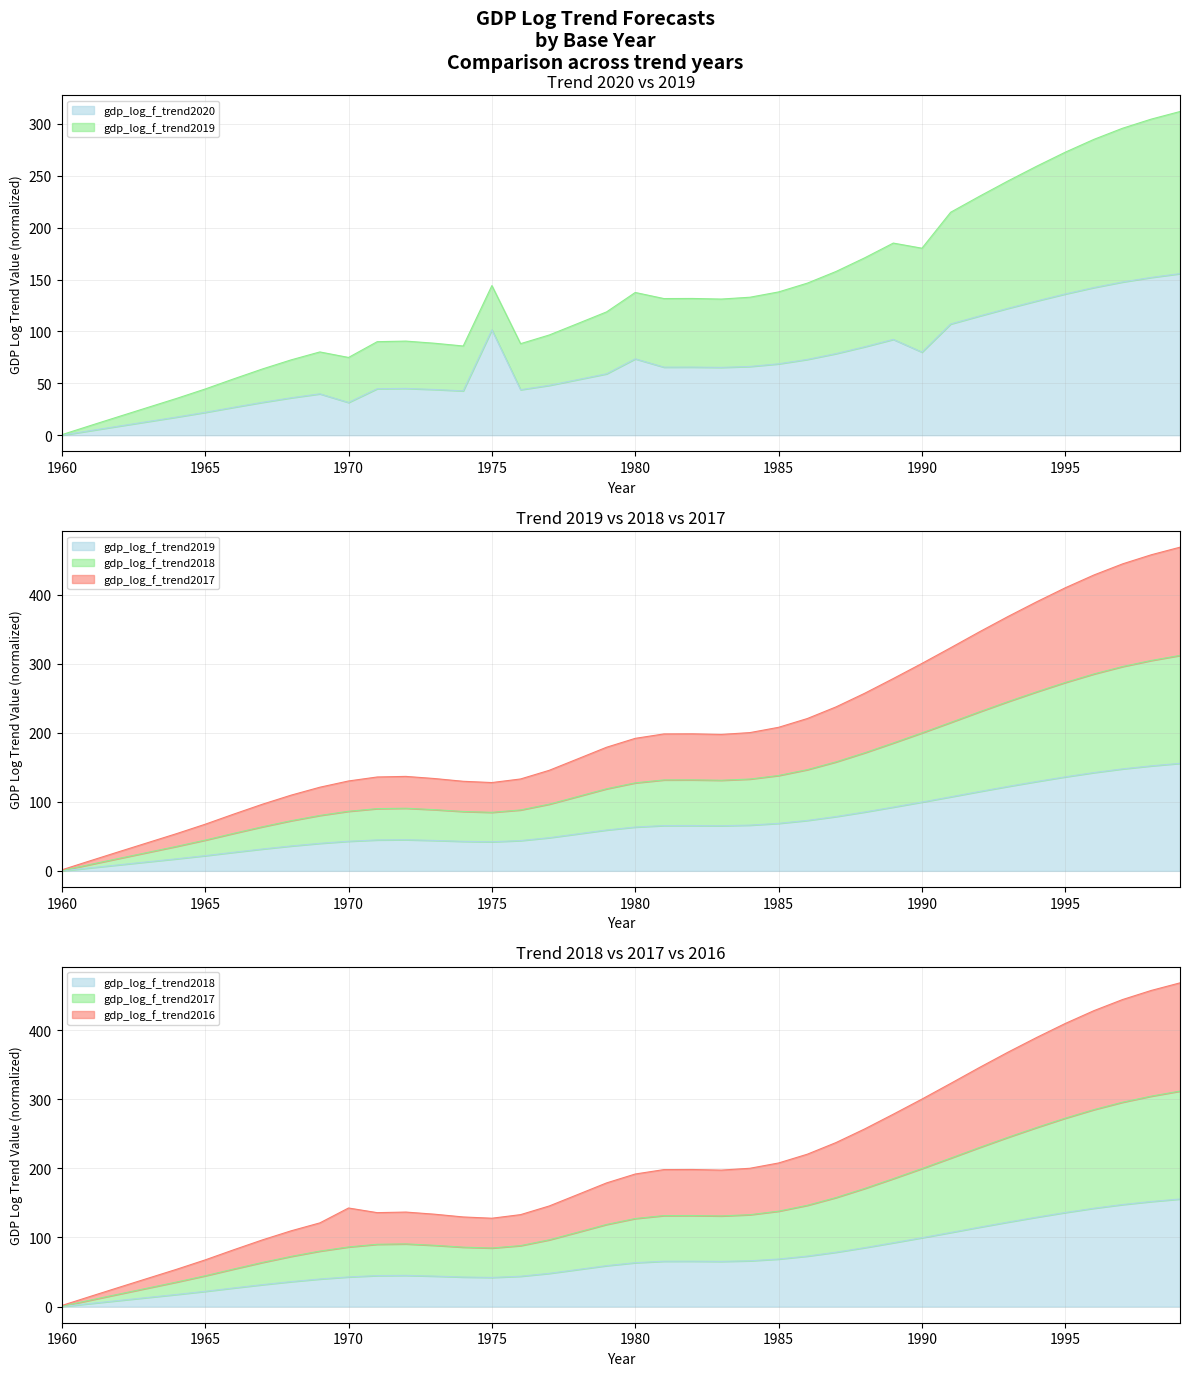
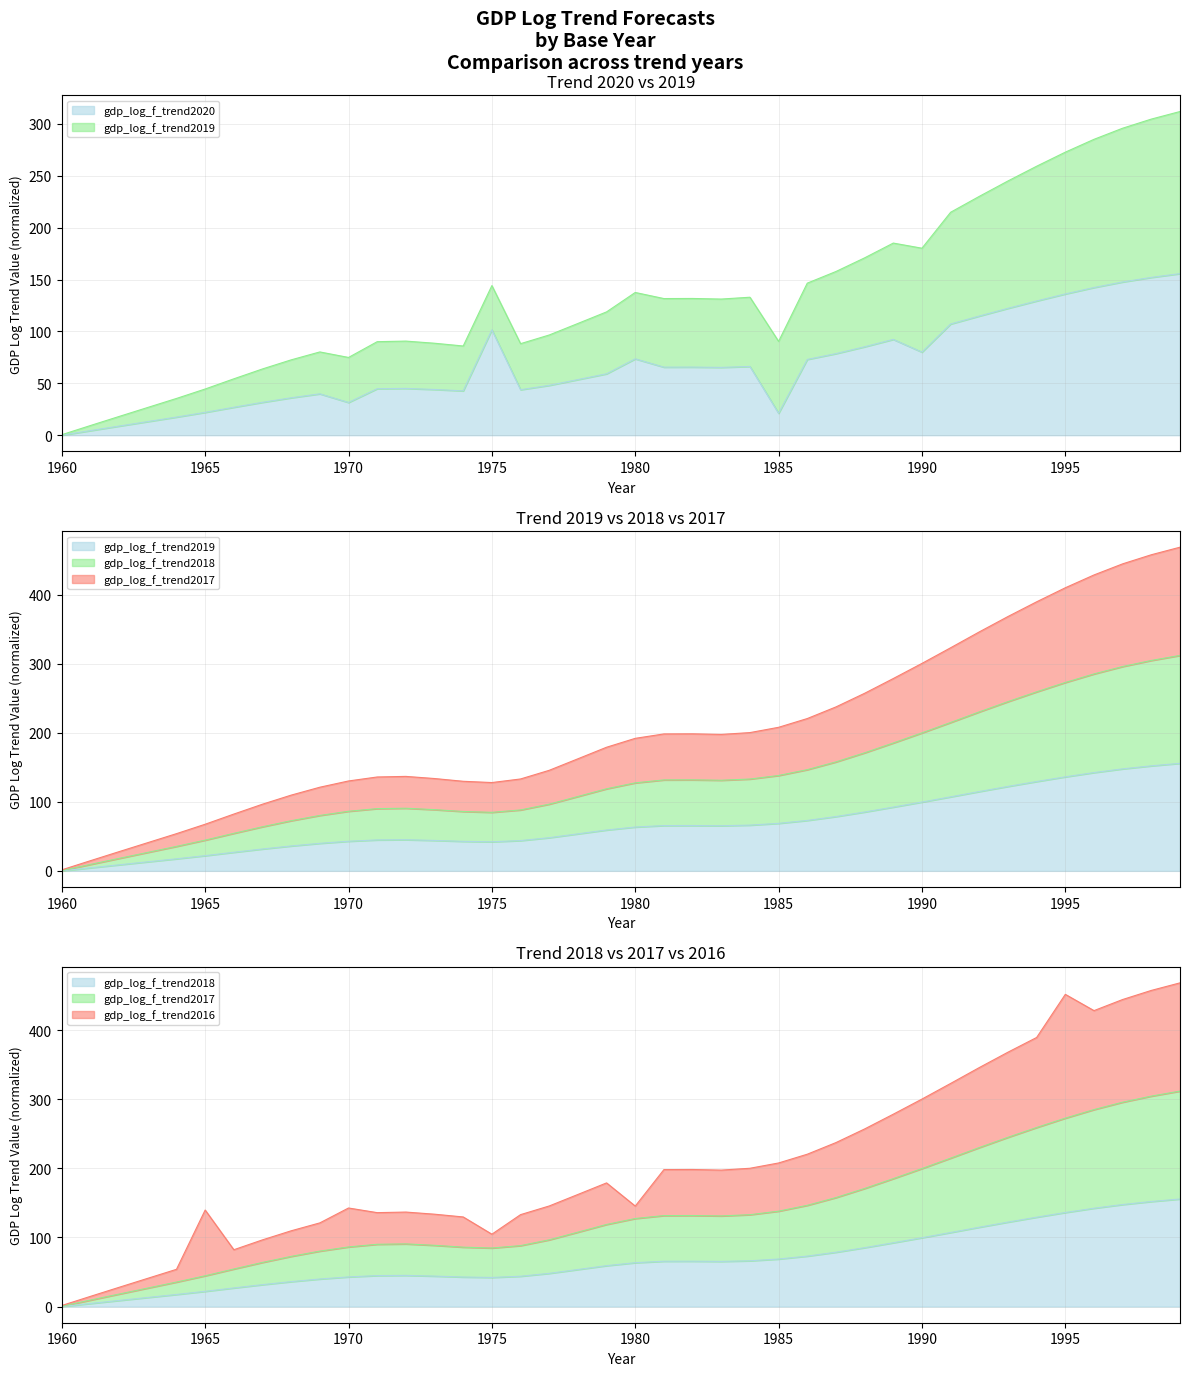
Trend 2020 vs 2019, gdp_log_f_trend2020, 1985: 69 -> 21
Trend 2018 vs 2017 vs 2016, gdp_log_f_trend2016, 1965: 20 -> 100
Trend 2018 vs 2017 vs 2016, gdp_log_f_trend2016, 1975: 40 -> 20
Trend 2018 vs 2017 vs 2016, gdp_log_f_trend2016, 1980: 60 -> 20
Trend 2018 vs 2017 vs 2016, gdp_log_f_trend2016, 1995: 140 -> 180
